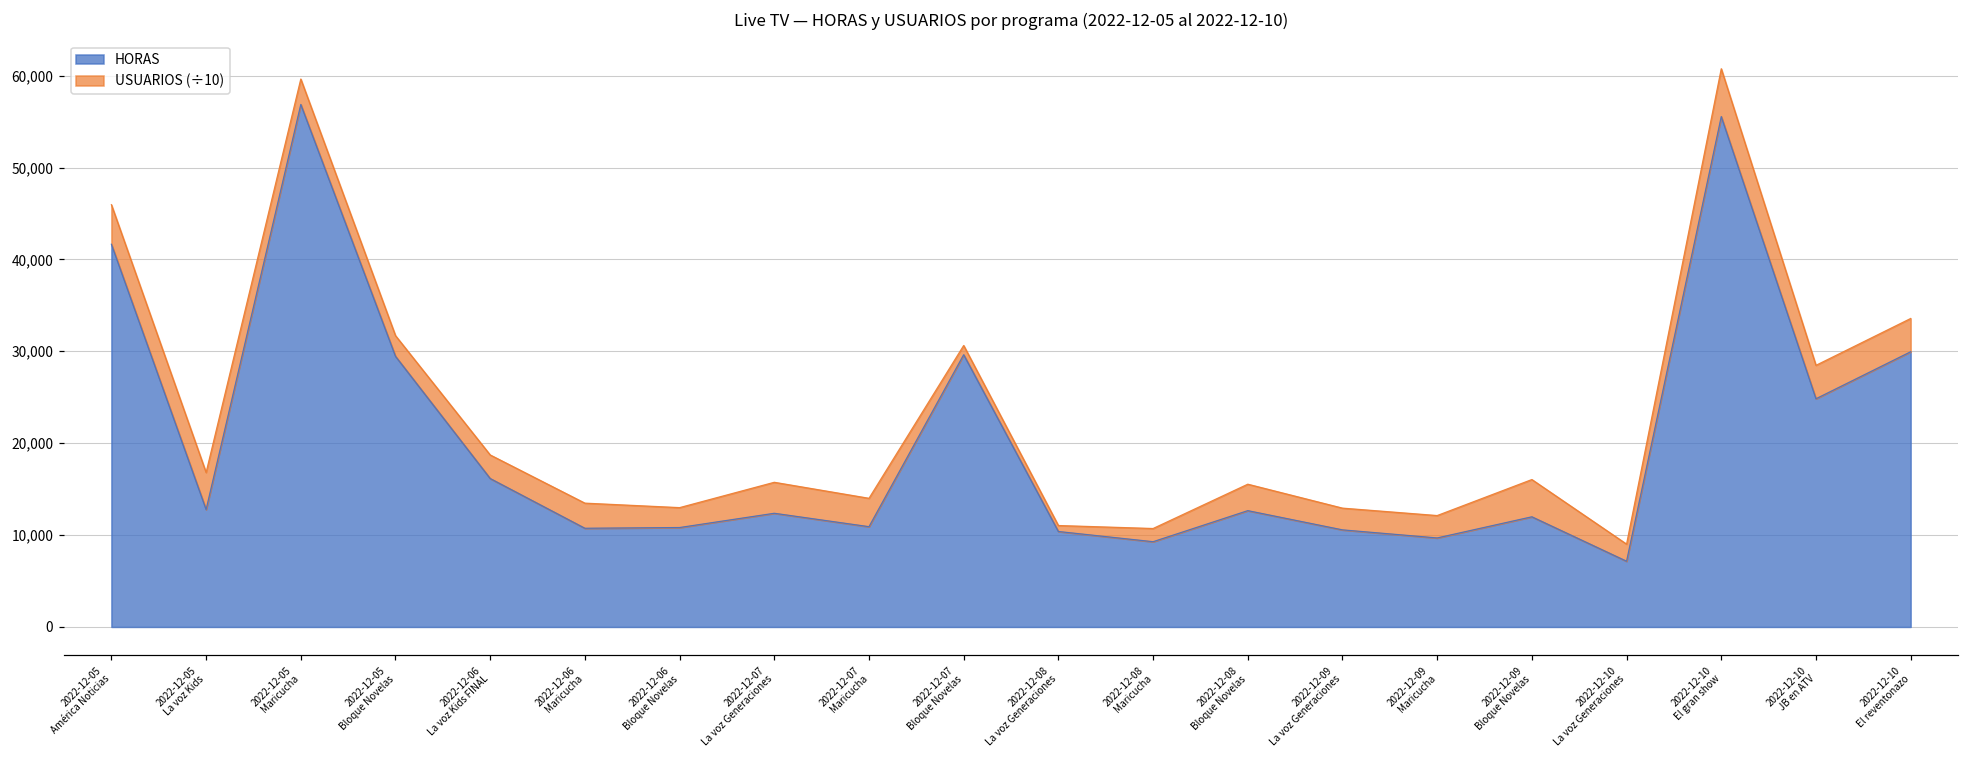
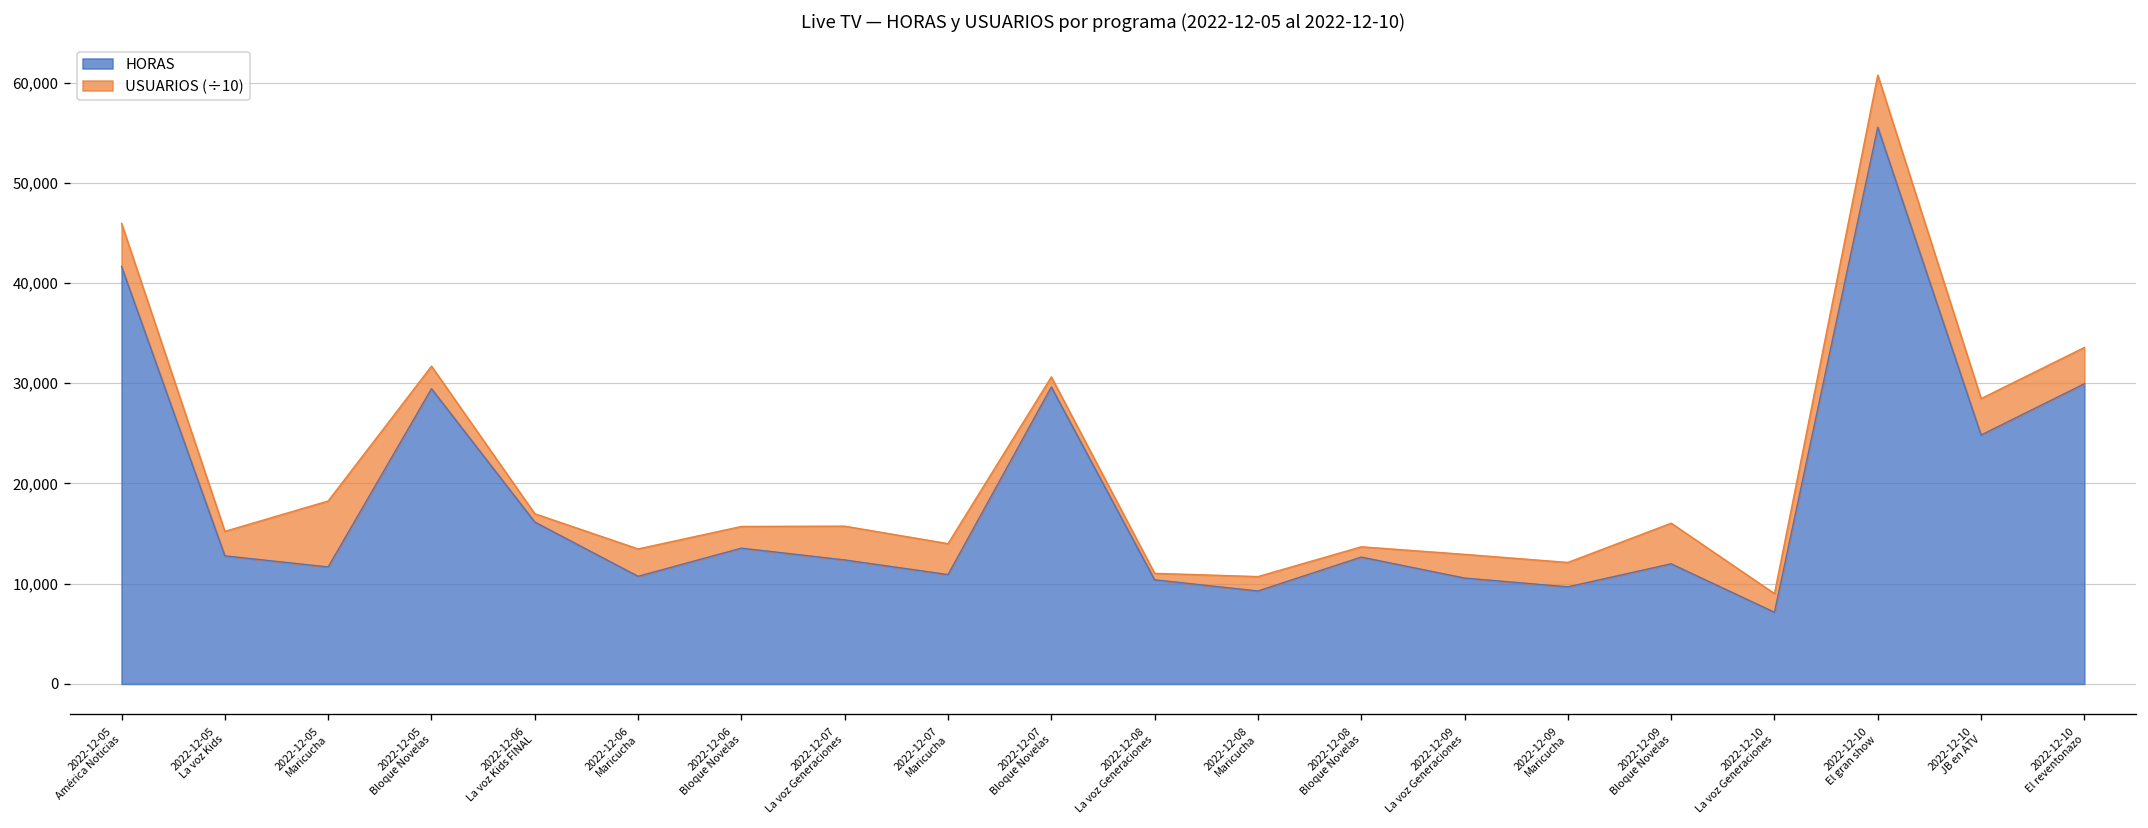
USUARIOS (÷10), 2022-12-05 La voz Kids: 4,000 -> 2,000
HORAS, 2022-12-05 Maricucha: 57,000 -> 12,000
USUARIOS (÷10), 2022-12-05 Maricucha: 3,000 -> 7,000
USUARIOS (÷10), 2022-12-06 La voz Kids FINAL: 3,000 -> 1,000
HORAS, 2022-12-06 Bloque Novelas: 11,000 -> 14,000
USUARIOS (÷10), 2022-12-08 Bloque Novelas: 3,000 -> 1,000
